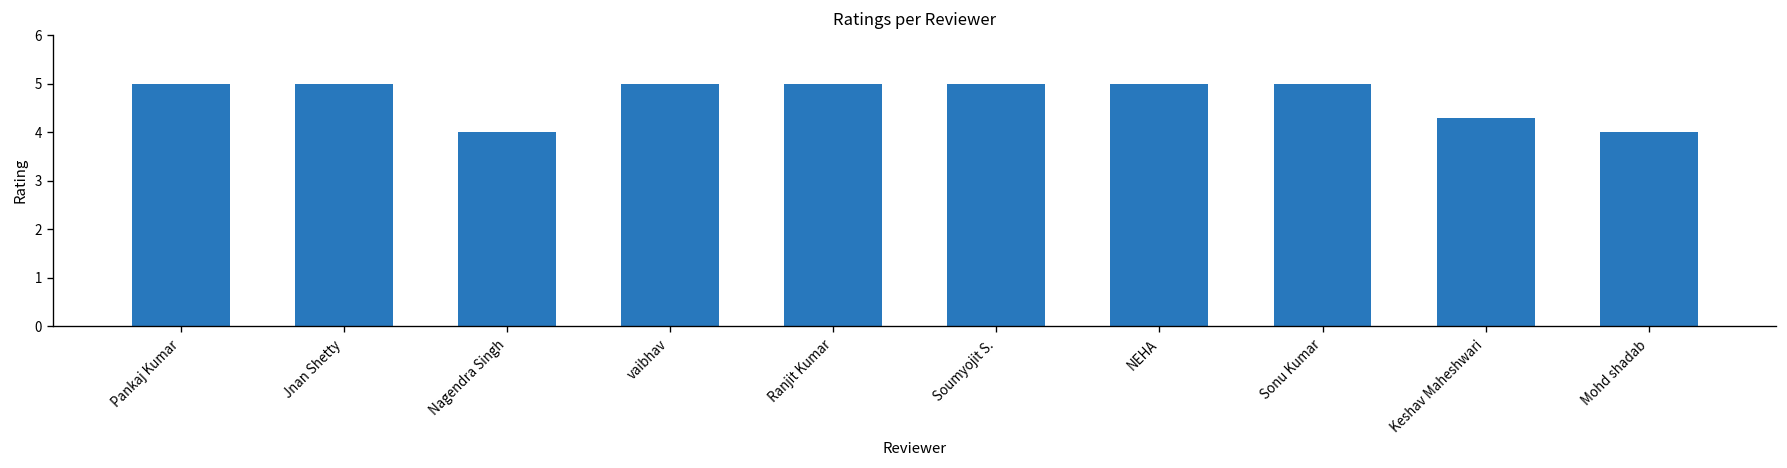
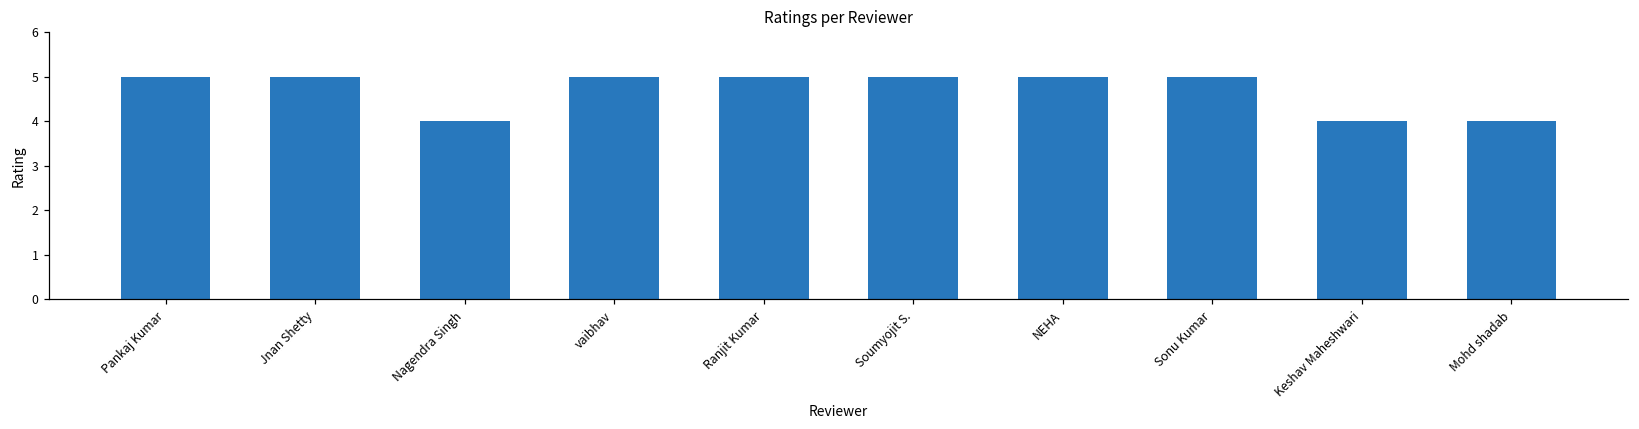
Keshav Maheshwari: 4.3 -> 4.0
